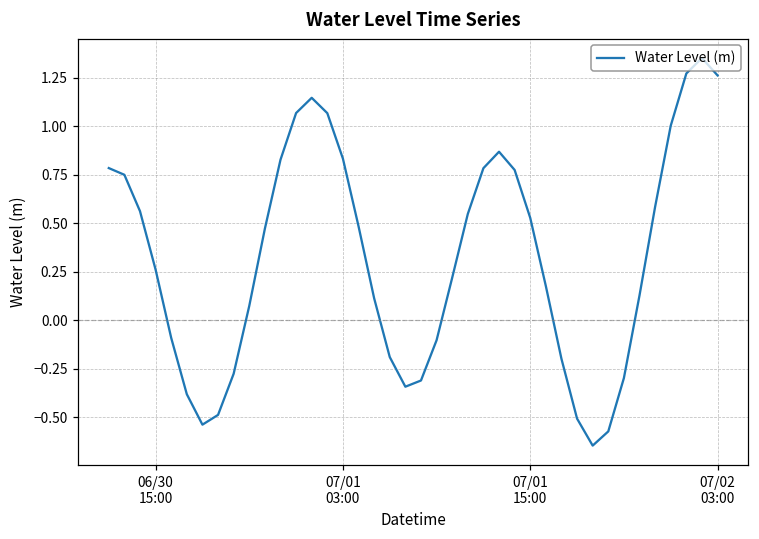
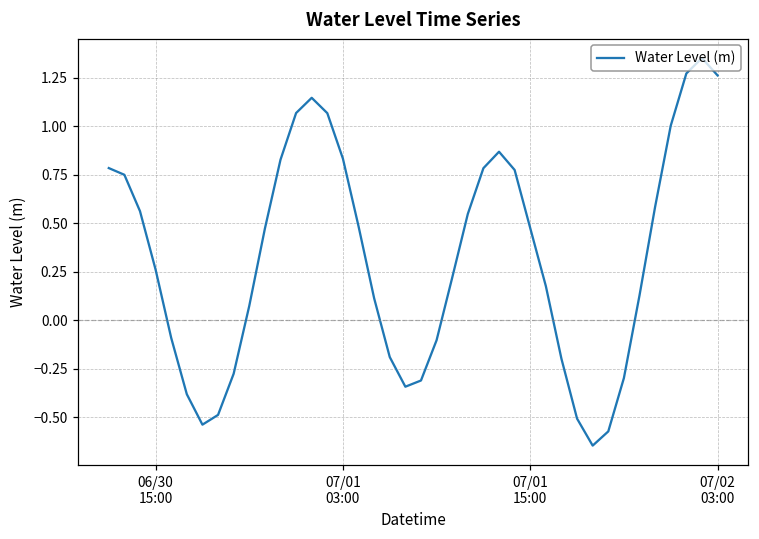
07/01 15:00: 0.53 -> 0.48
